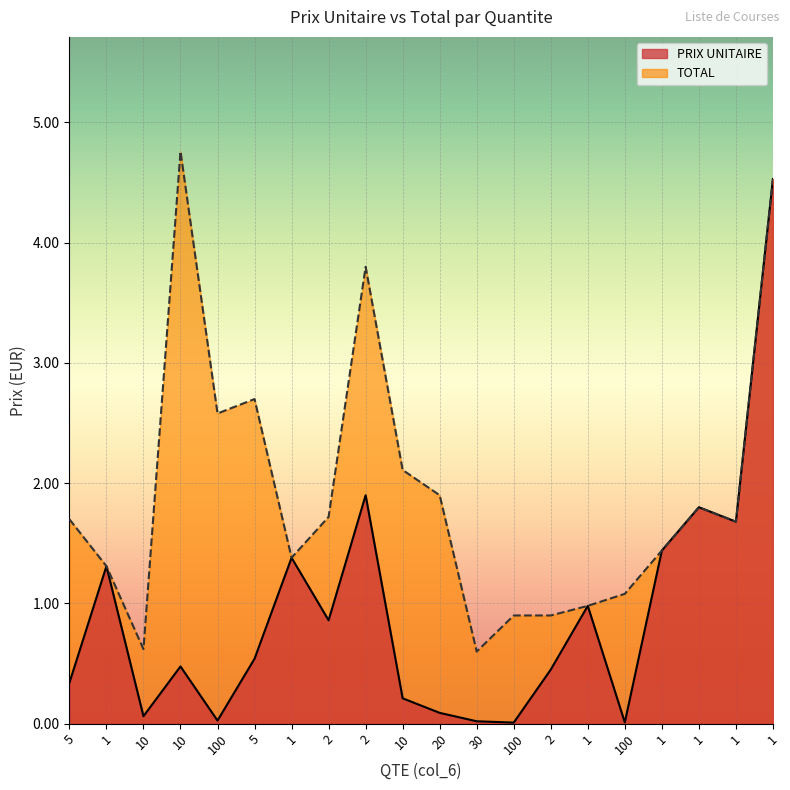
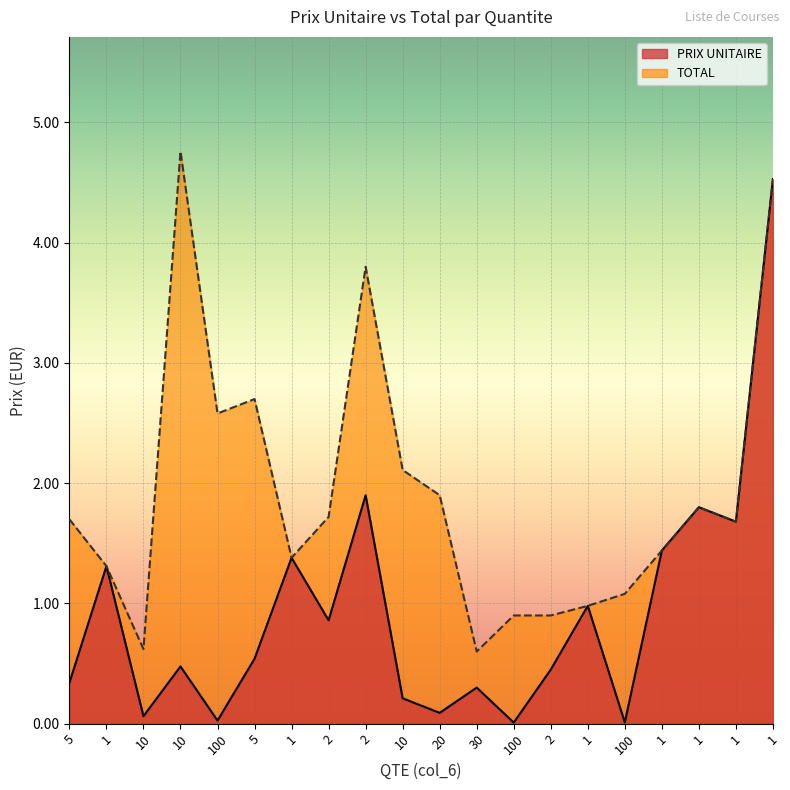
PRIX UNITAIRE, 30: 0.02 -> 0.30
